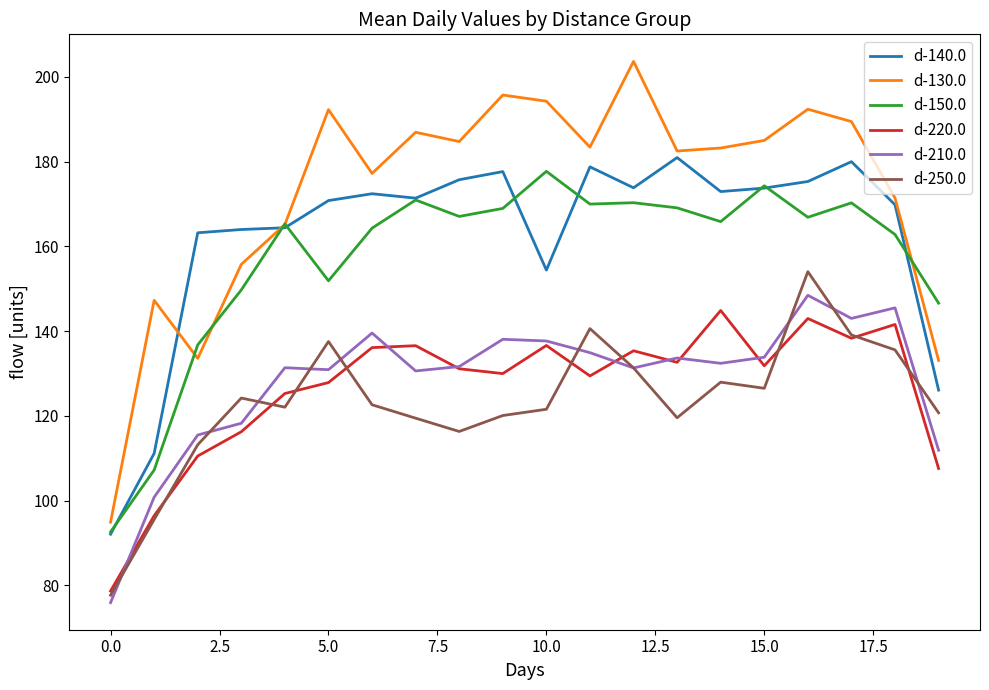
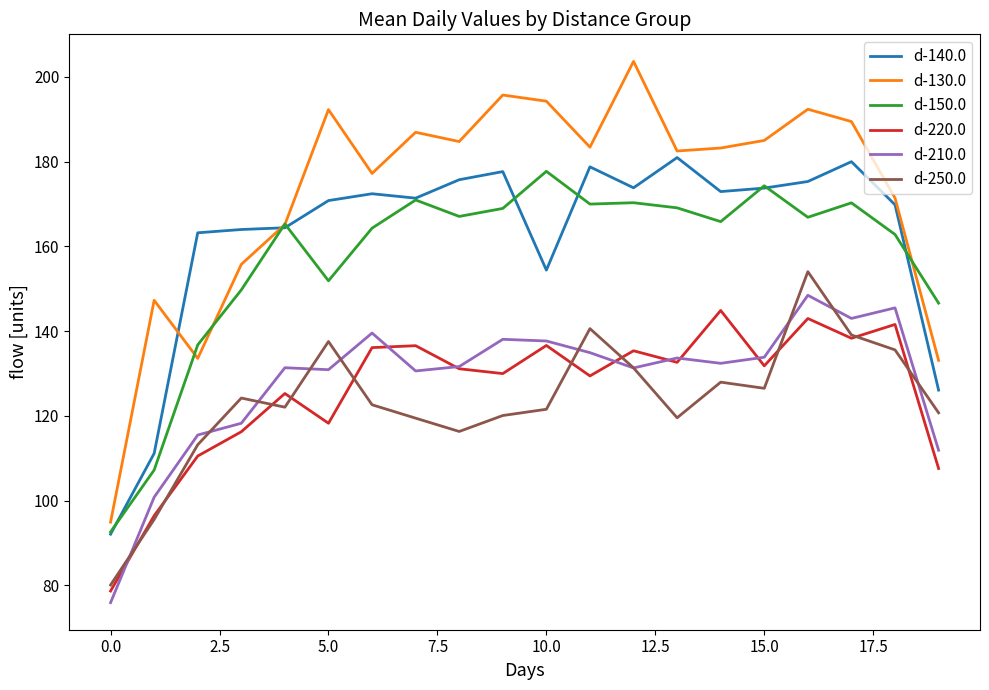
d-250.0, 0.0: 78 -> 80
d-220.0, 5.0: 128 -> 118
